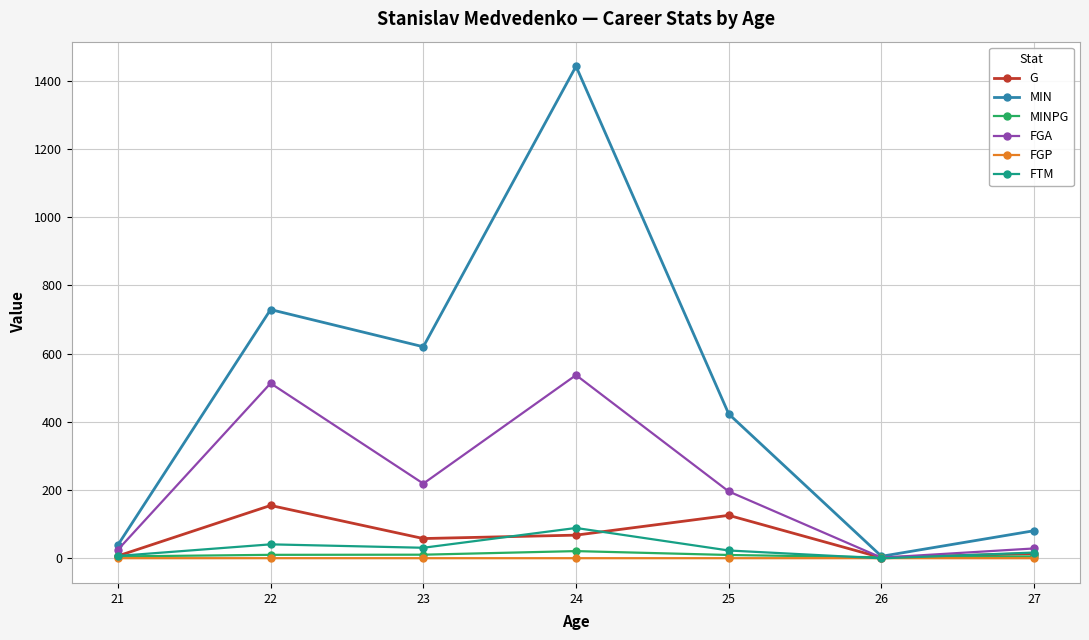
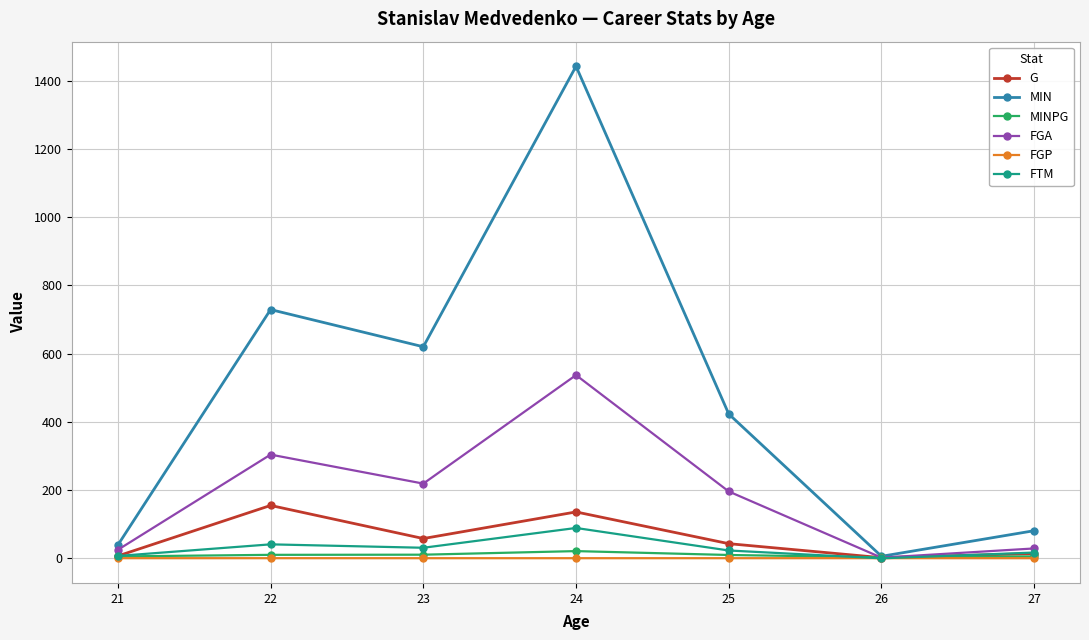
FGA, 22: 510 -> 300
G, 24: 70 -> 140
G, 25: 130 -> 40
